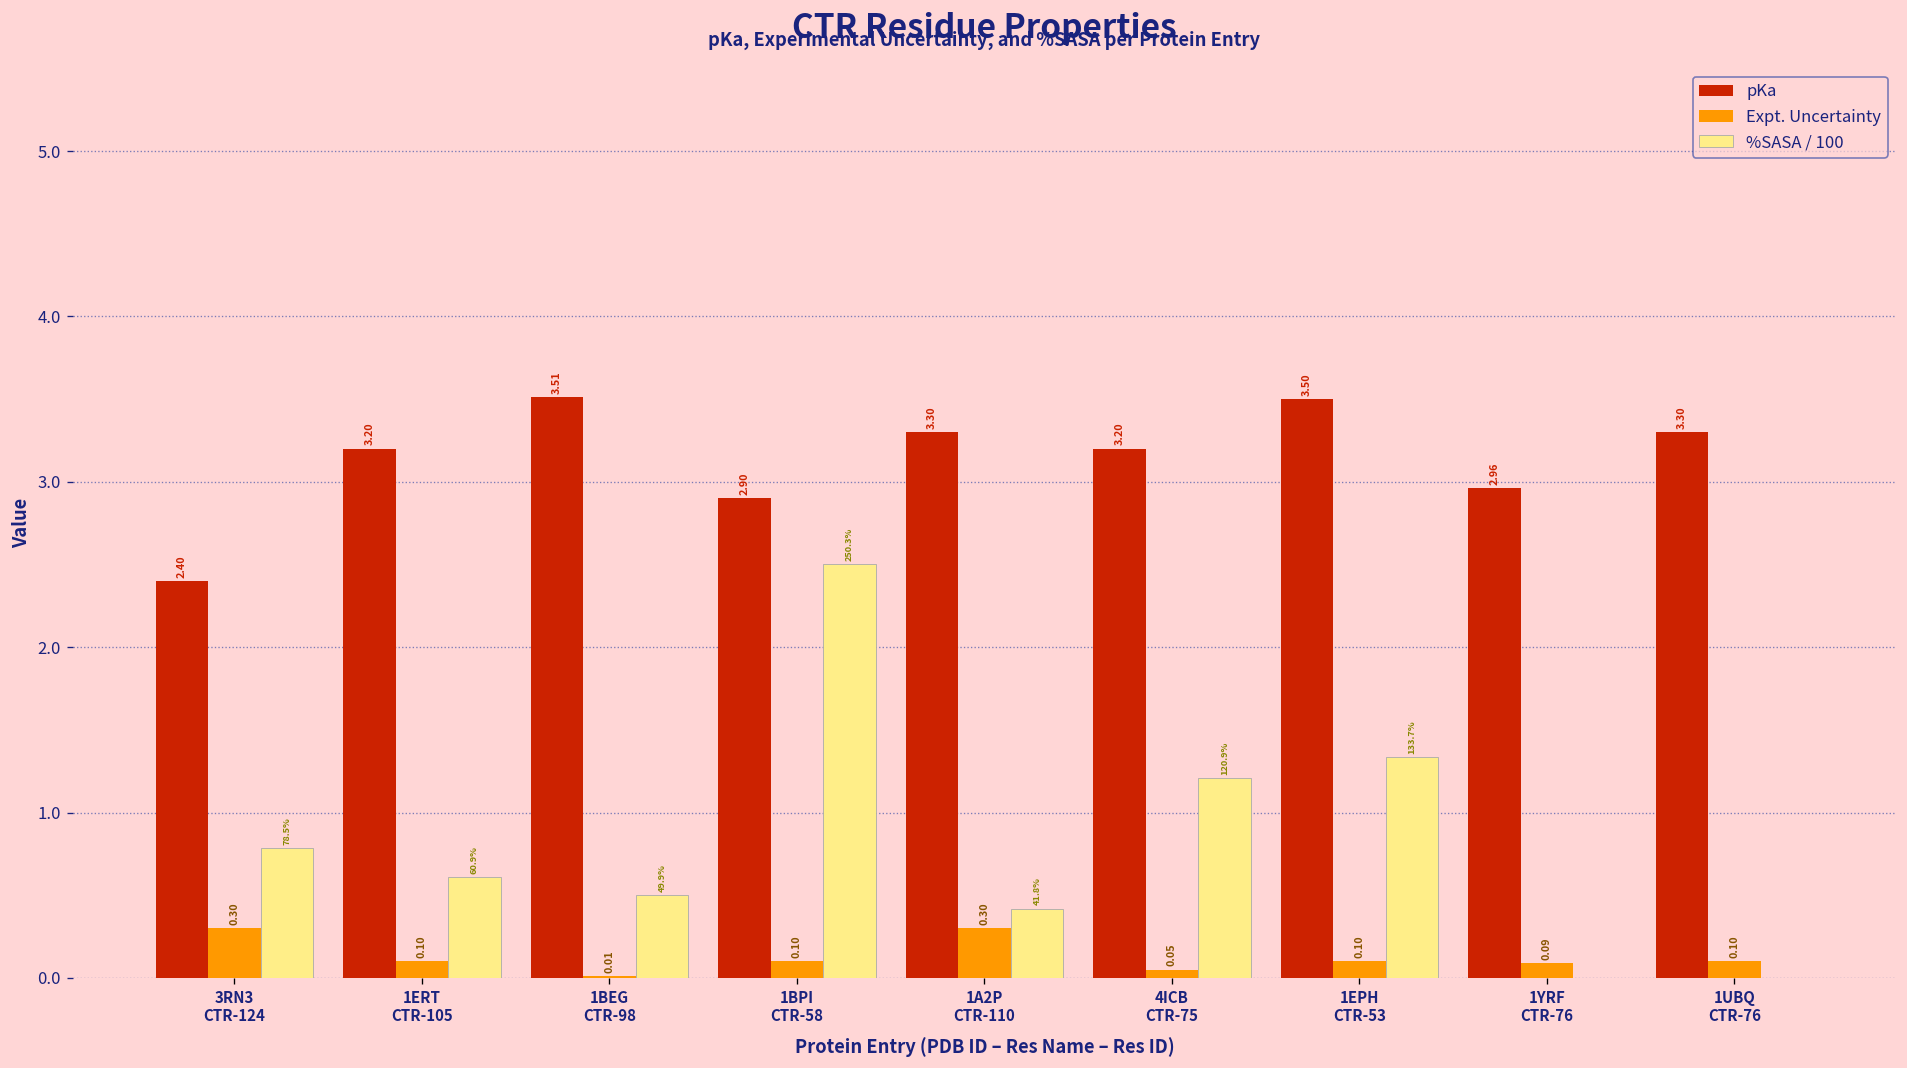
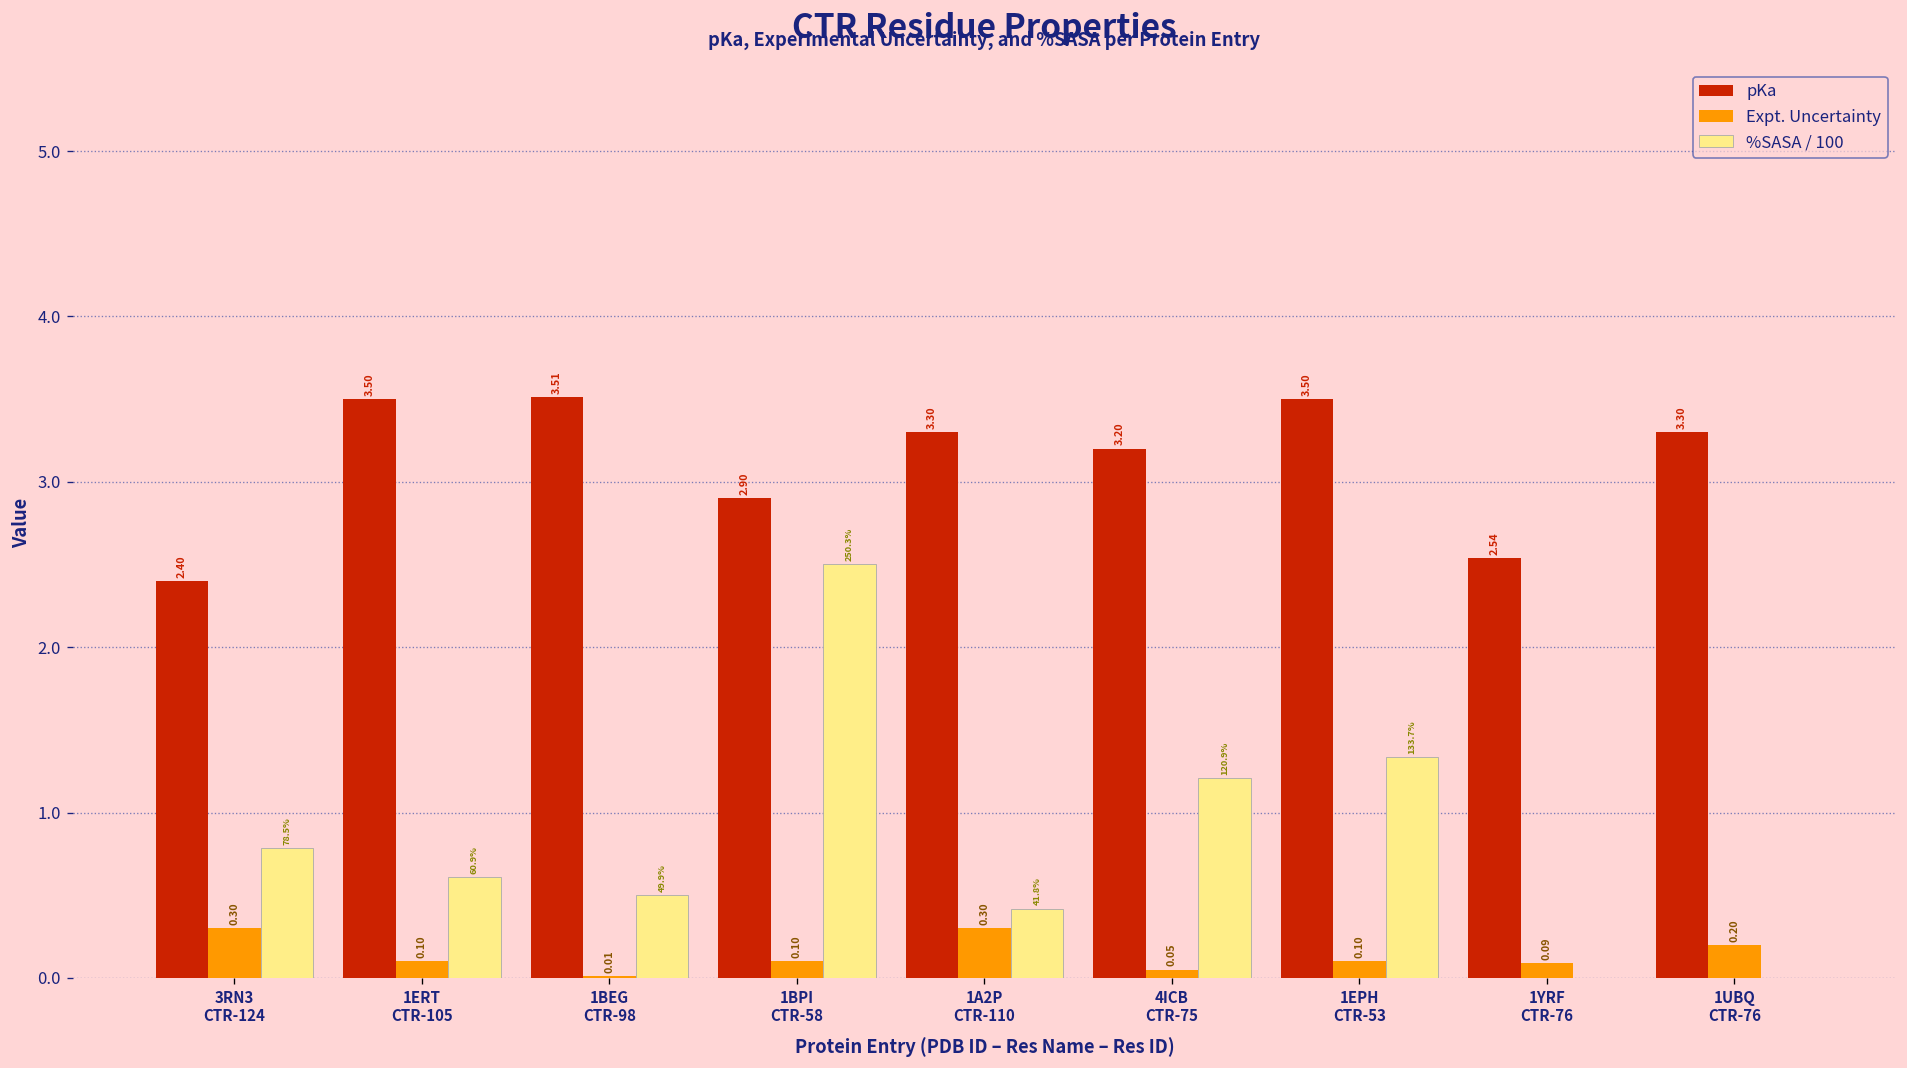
pKa, 1ERT CTR-105: 3.20 -> 3.50
pKa, 1YRF CTR-76: 2.96 -> 2.54
Expt. Uncertainty, 1UBQ CTR-76: 0.10 -> 0.20
